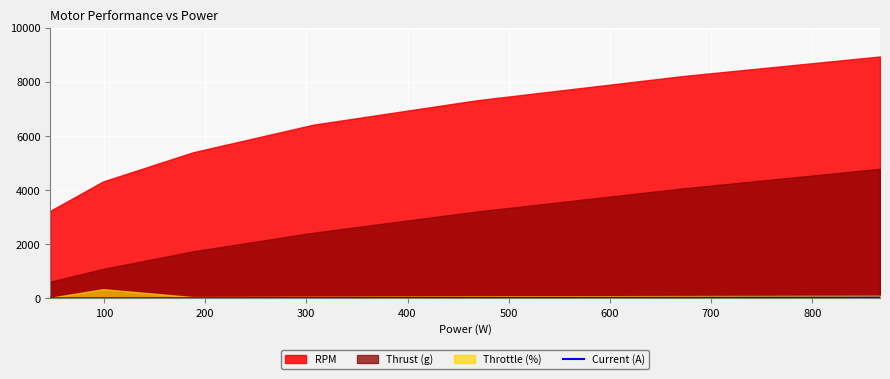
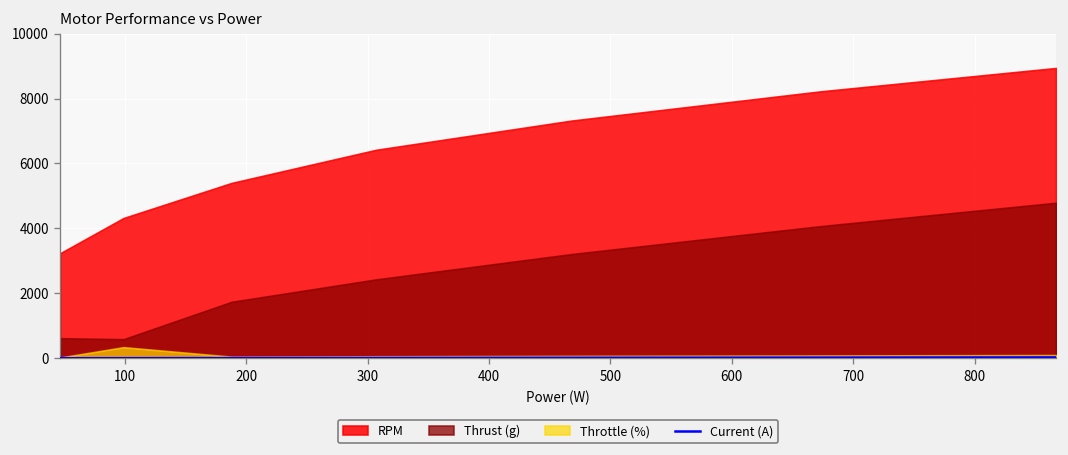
Thrust (g), 100: 1100 -> 600
